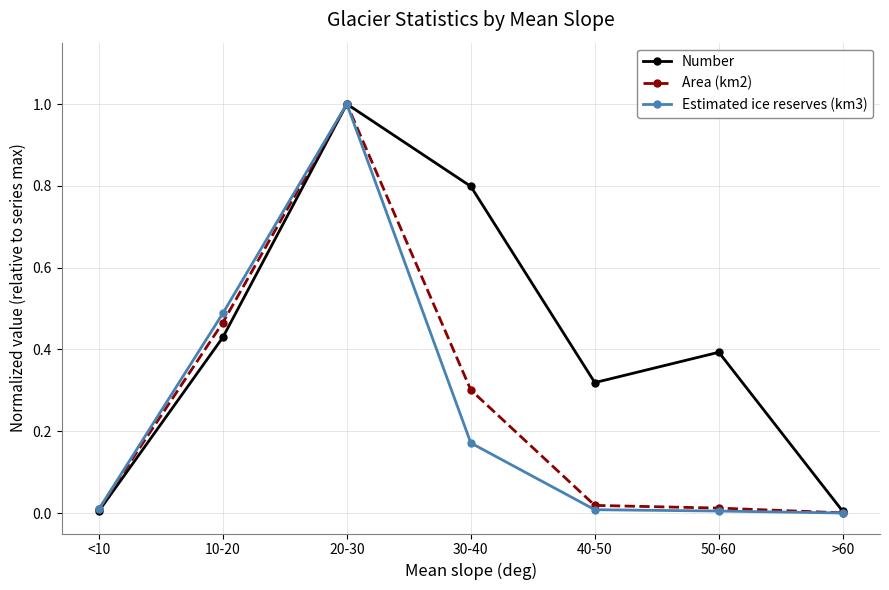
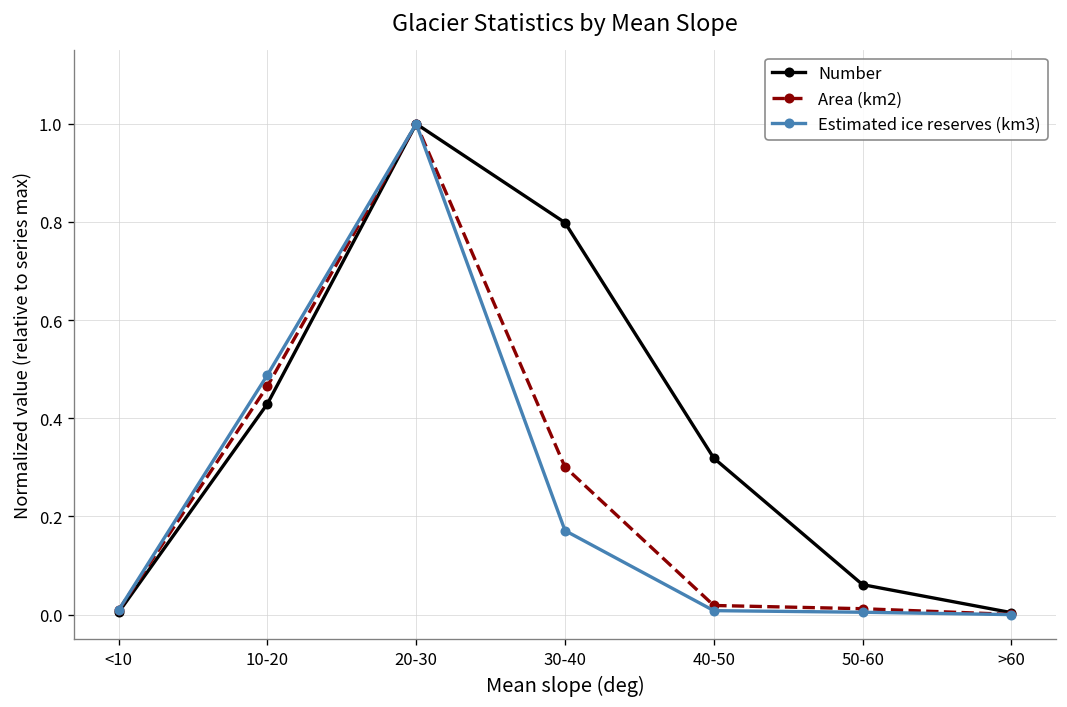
Number, 50-60: 0.39 -> 0.06
